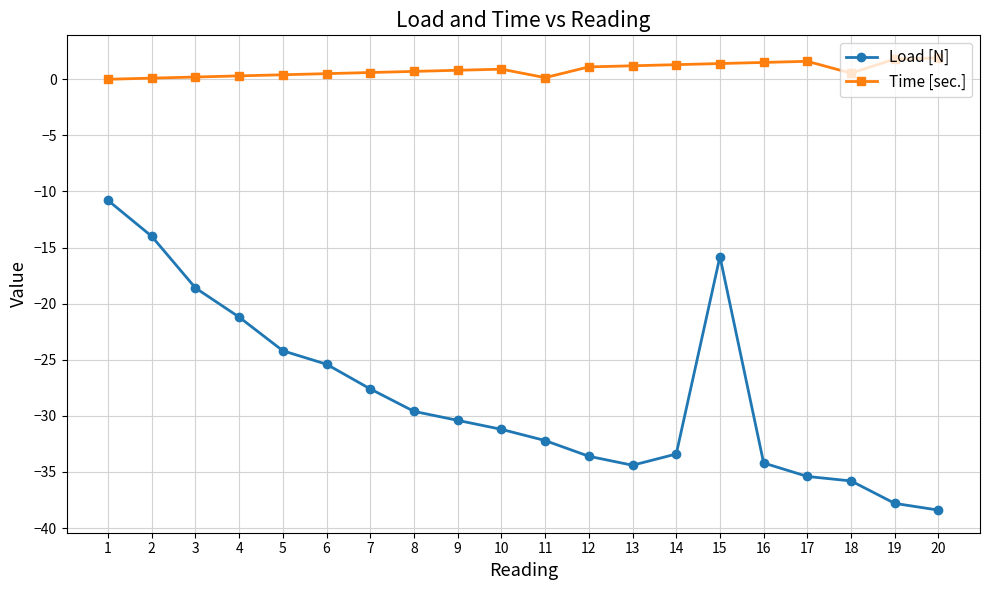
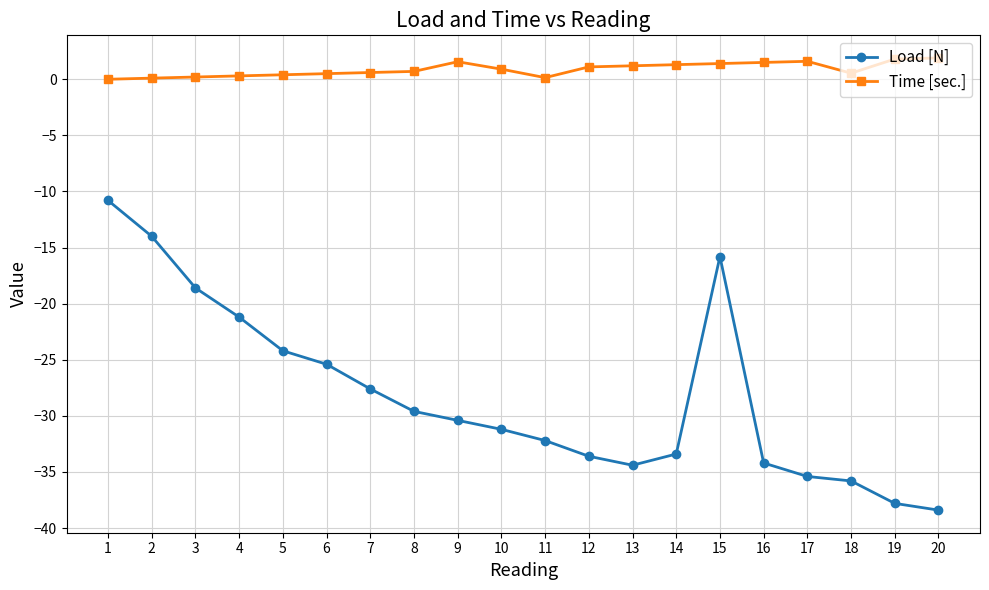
Time [sec.], 9: 0.8 -> 1.6
